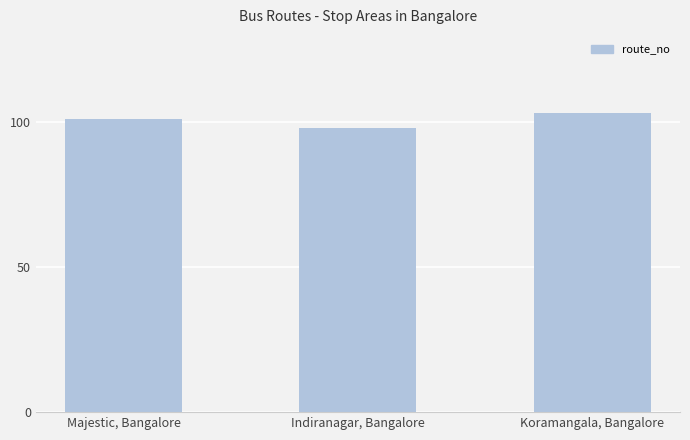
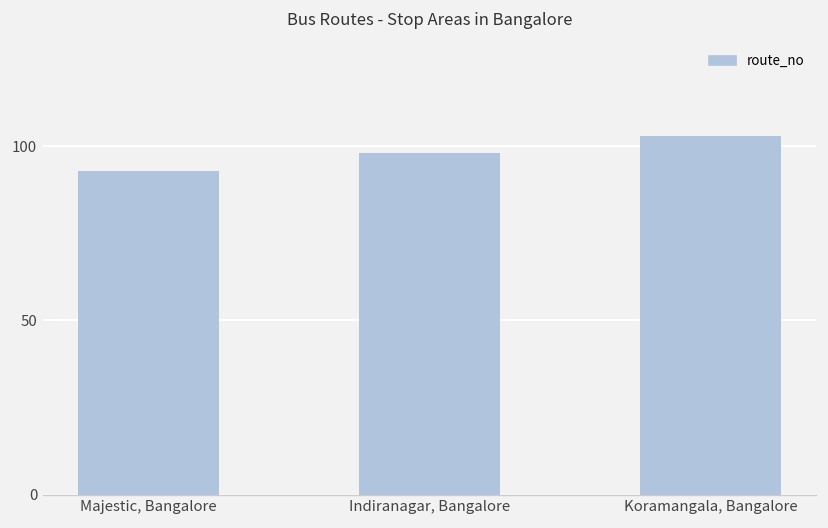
Majestic, Bangalore: 101 -> 93
